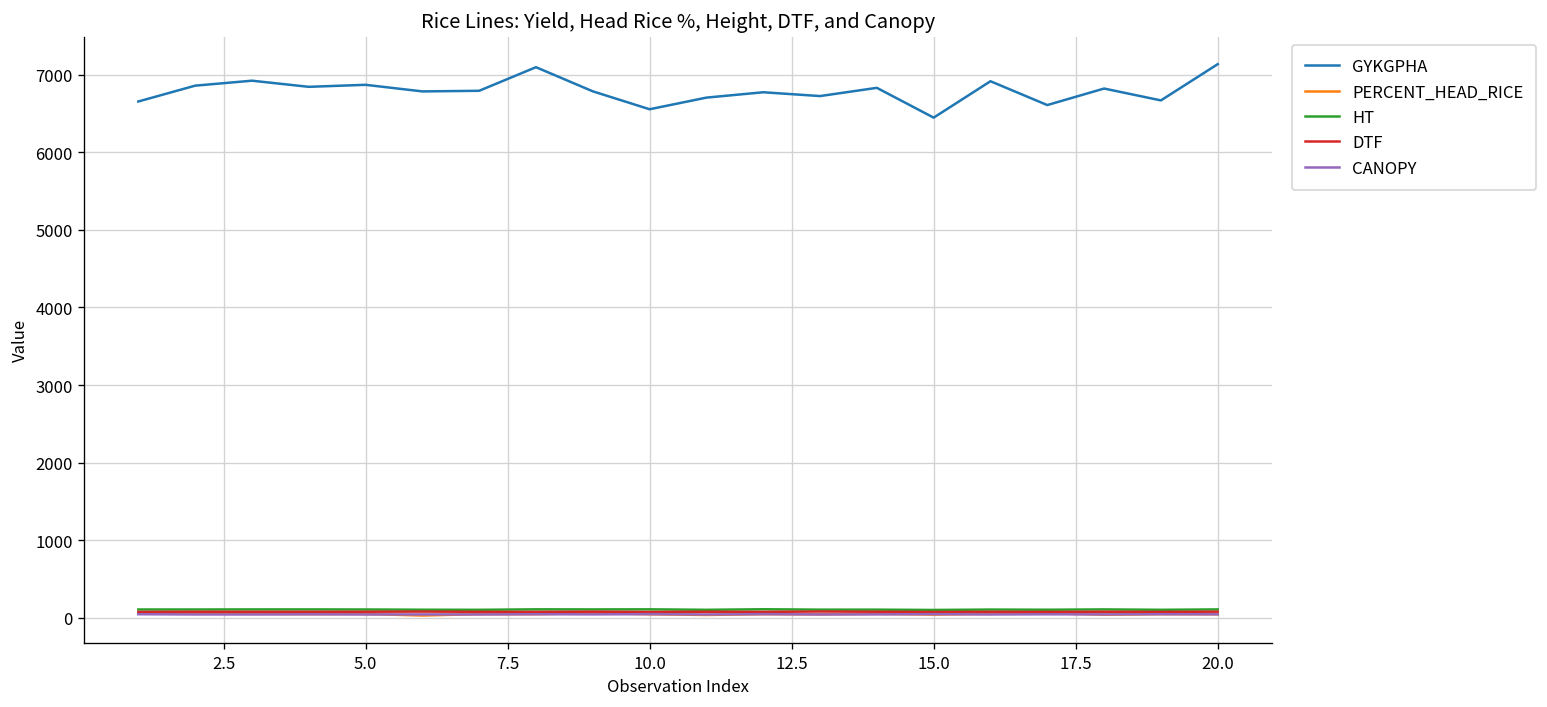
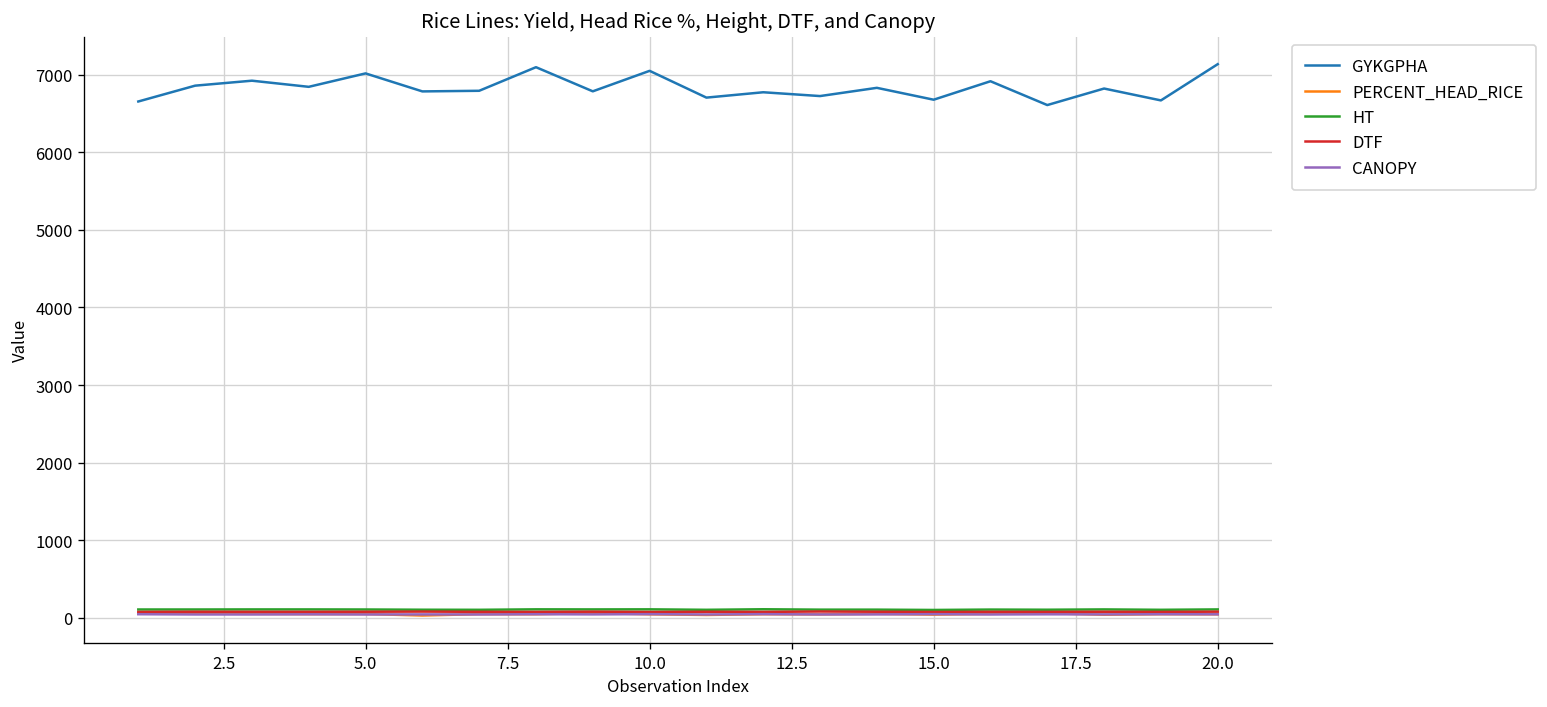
GYKGPHA, 5.0: 6900 -> 7000
GYKGPHA, 10.0: 6600 -> 7000
GYKGPHA, 15.0: 6400 -> 6700
